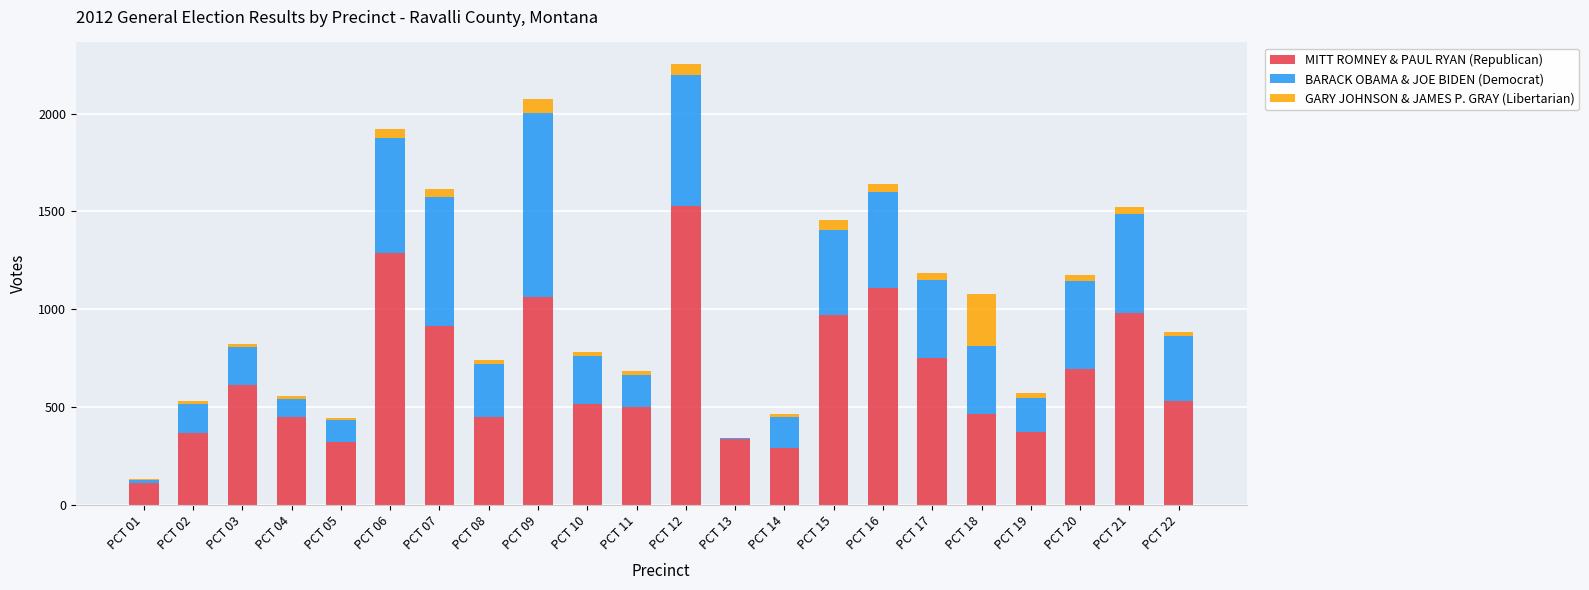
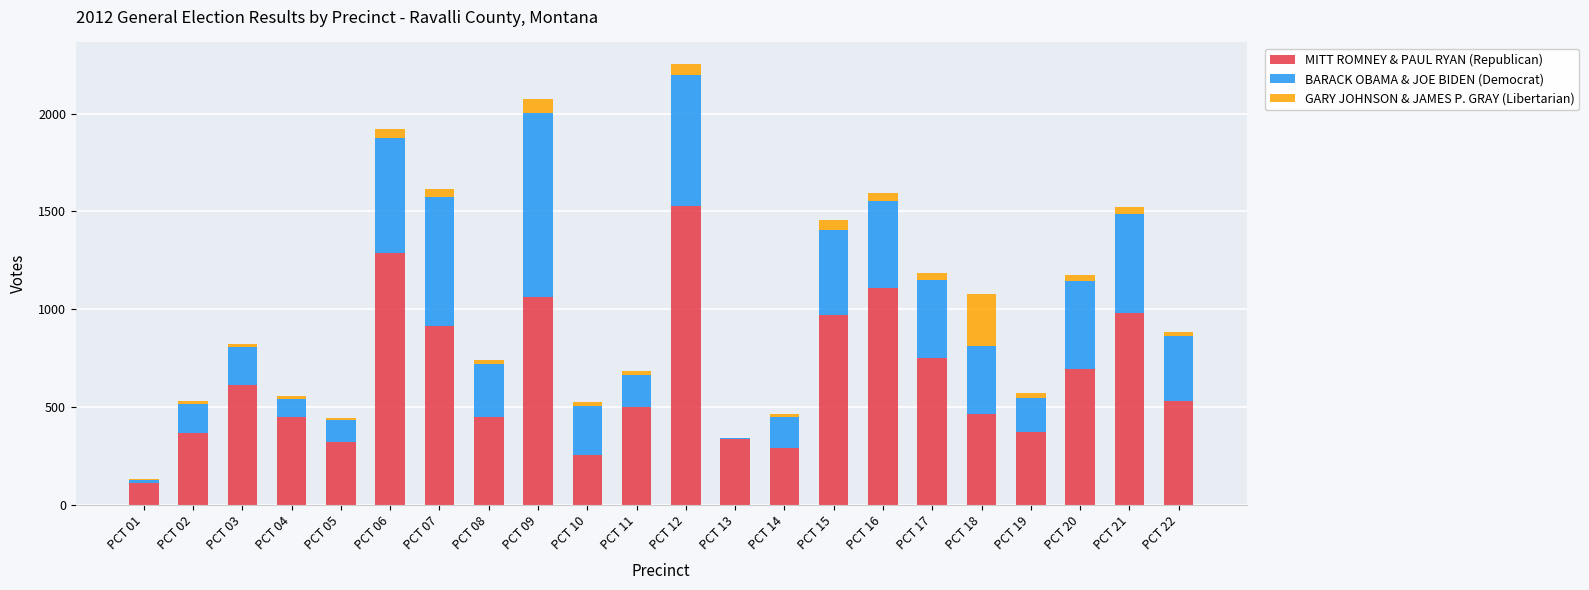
MITT ROMNEY & PAUL RYAN (Republican), PCT 10: 510 -> 250
BARACK OBAMA & JOE BIDEN (Democrat), PCT 16: 490 -> 440
